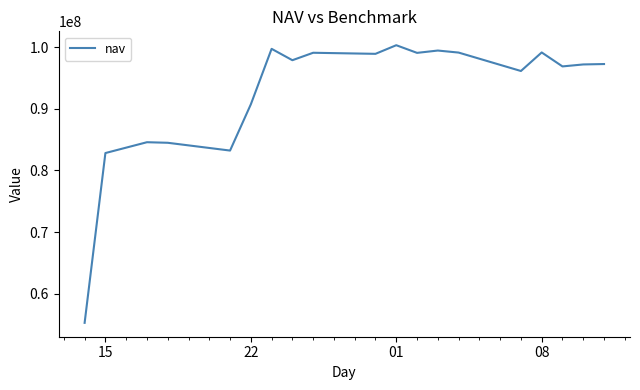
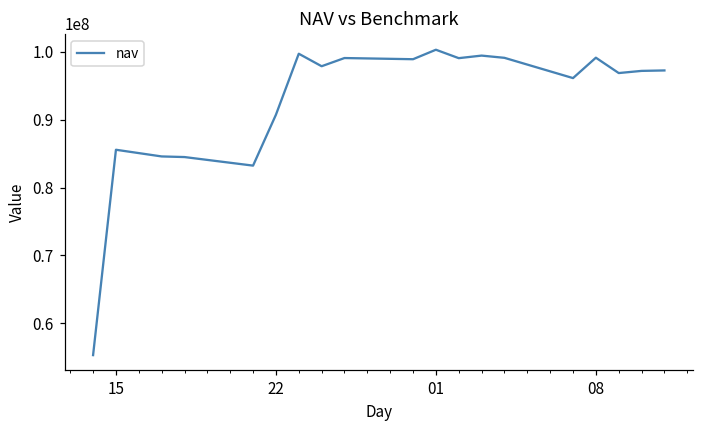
15: 83000000 -> 86000000
